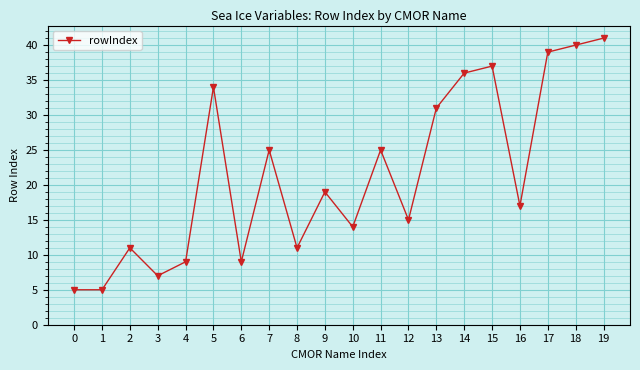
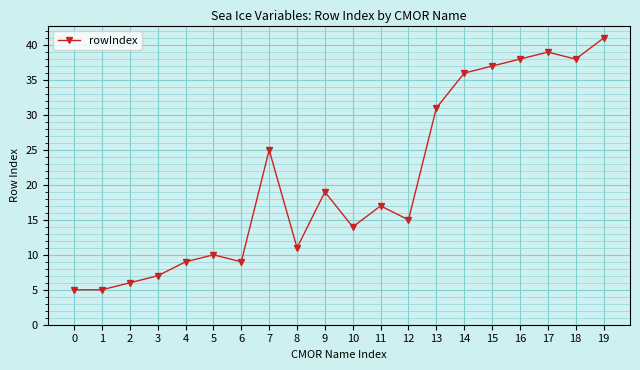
2: 11 -> 6
5: 34 -> 10
11: 25 -> 17
16: 17 -> 38
18: 40 -> 38
